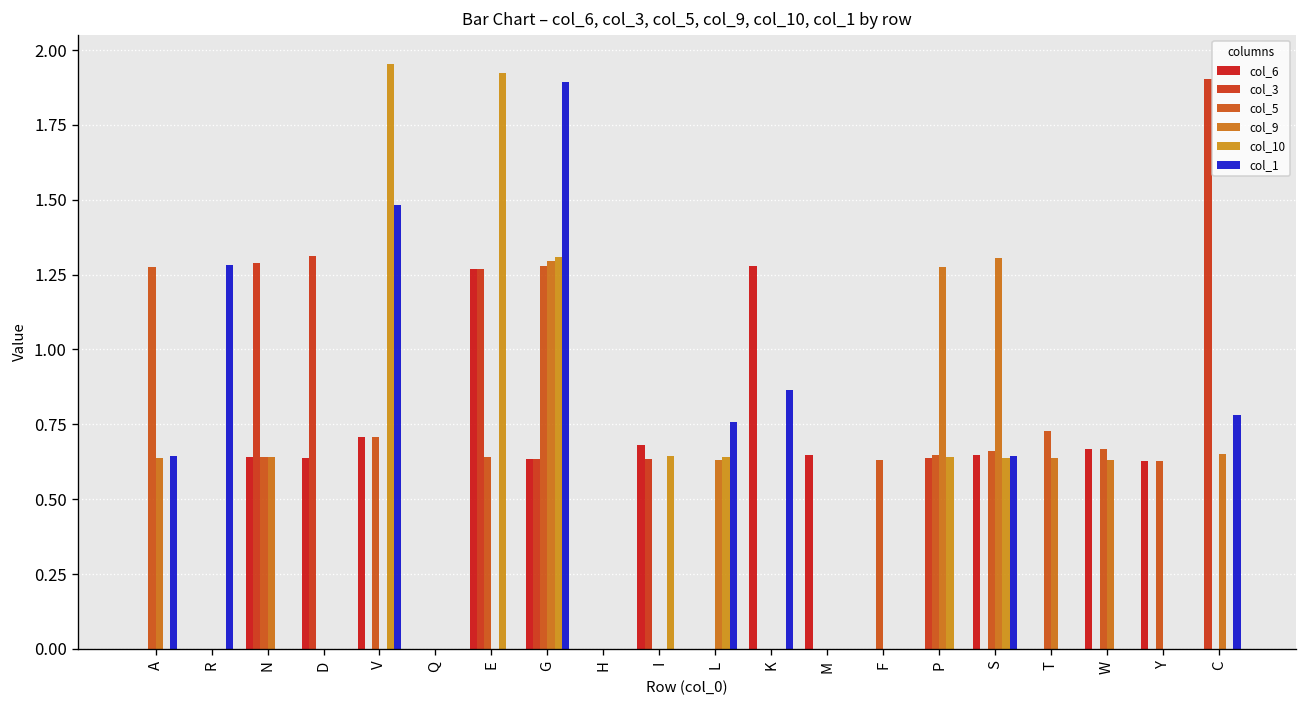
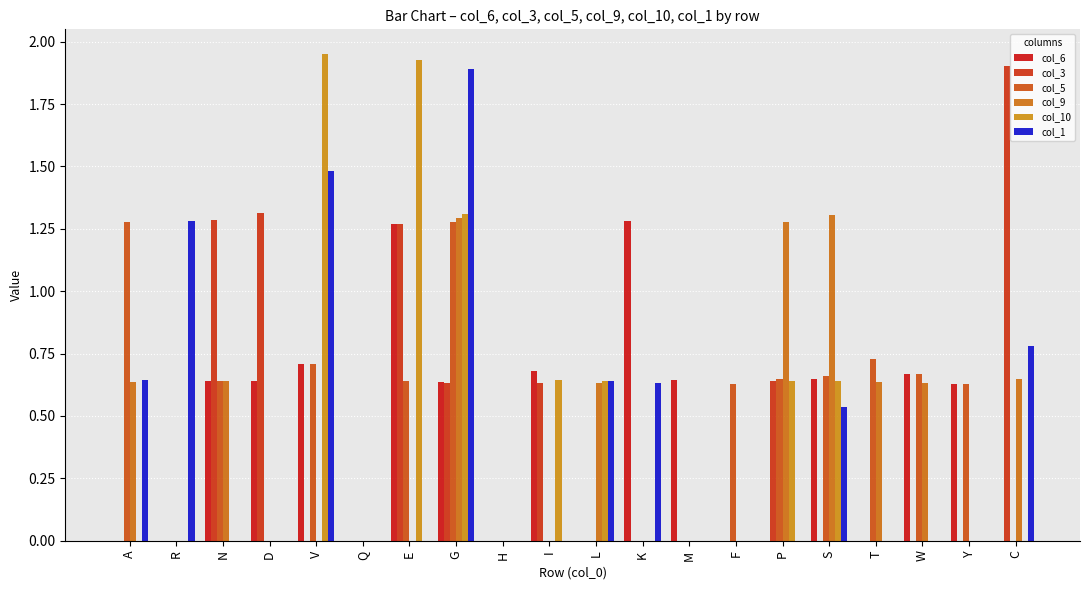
col_1, L: 0.76 -> 0.64
col_1, K: 0.87 -> 0.63
col_1, S: 0.64 -> 0.53
